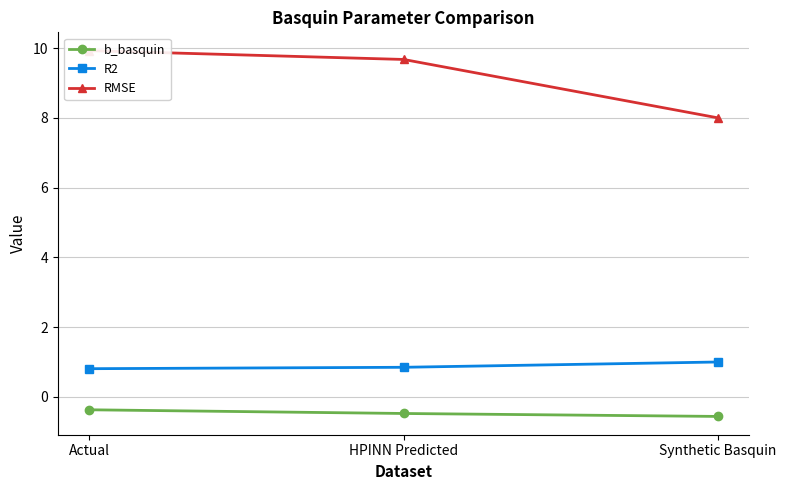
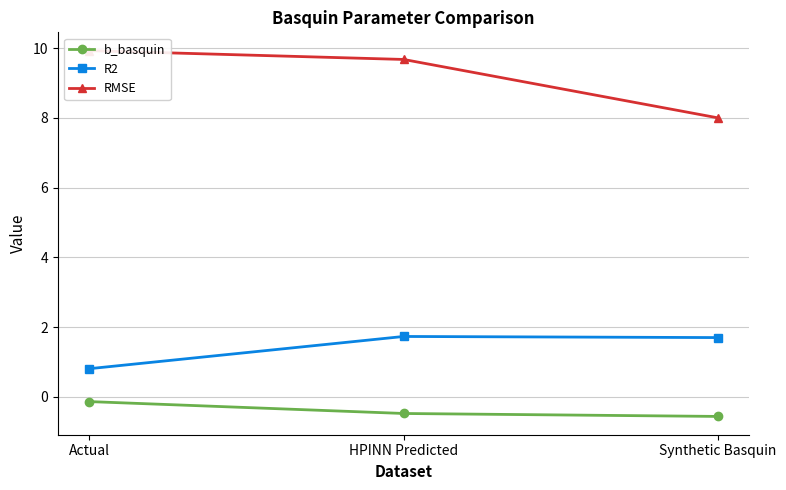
b_basquin, Actual: -0.4 -> -0.1
R2, HPINN Predicted: 0.8 -> 1.7
R2, Synthetic Basquin: 1.0 -> 1.7
